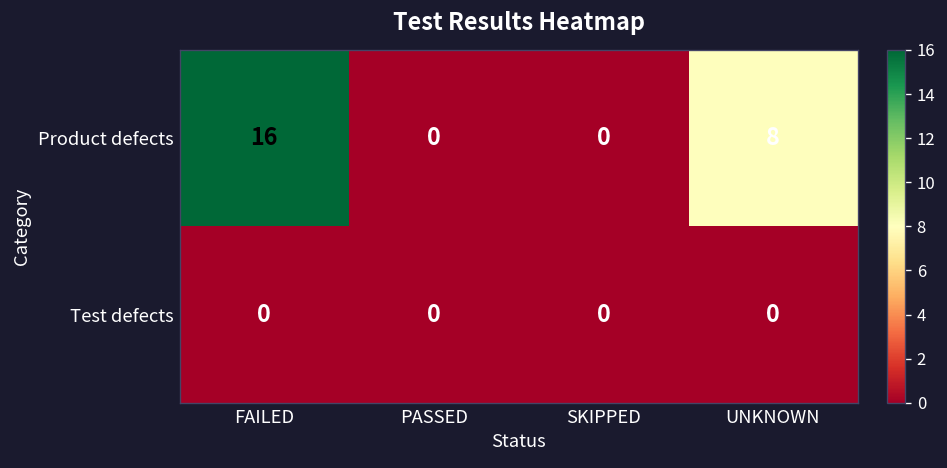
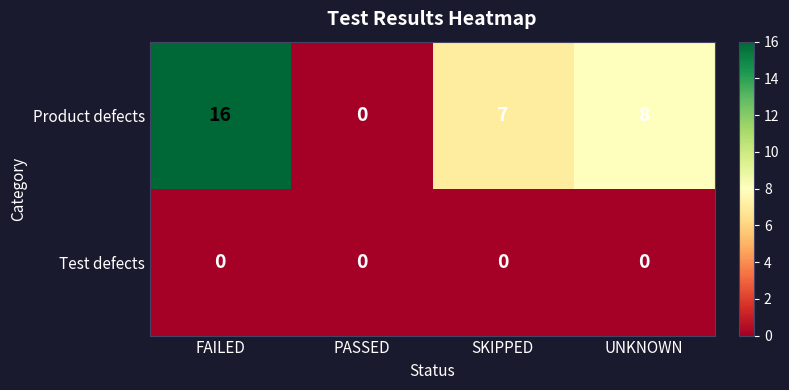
Product defects, SKIPPED: 0 -> 7
